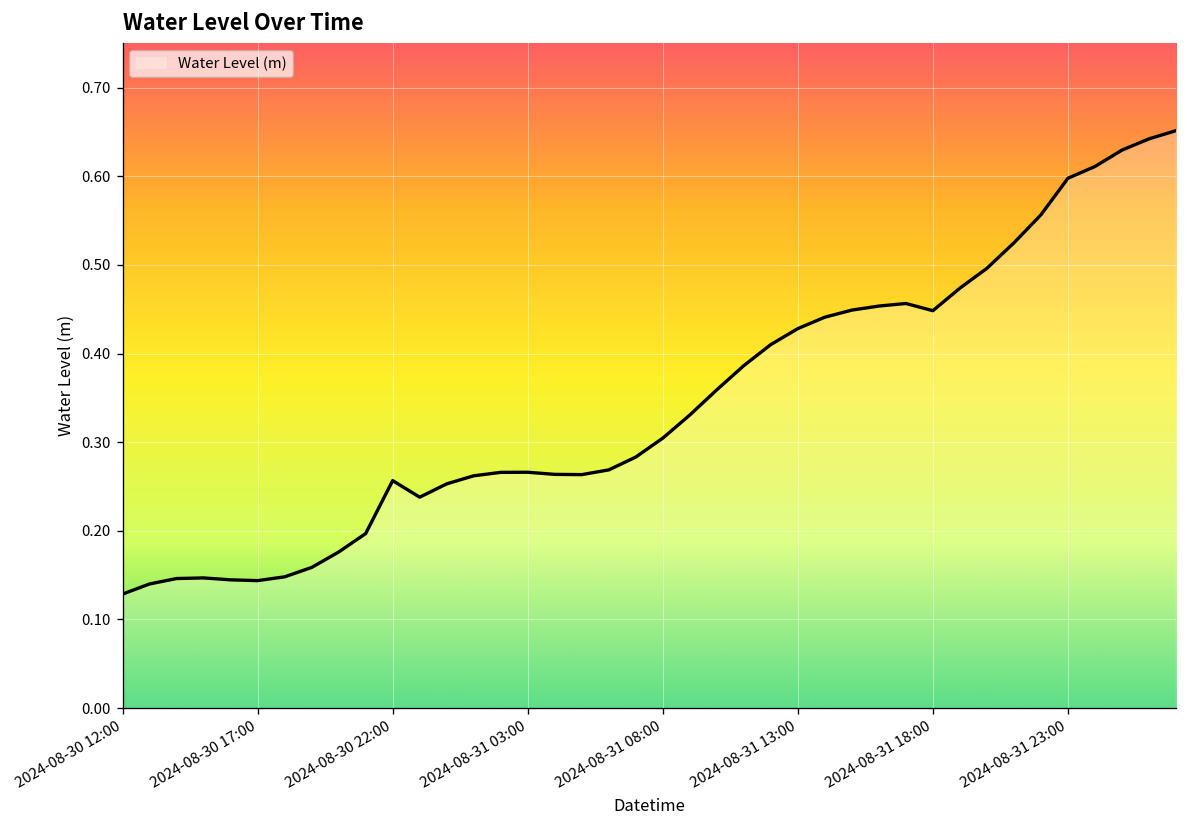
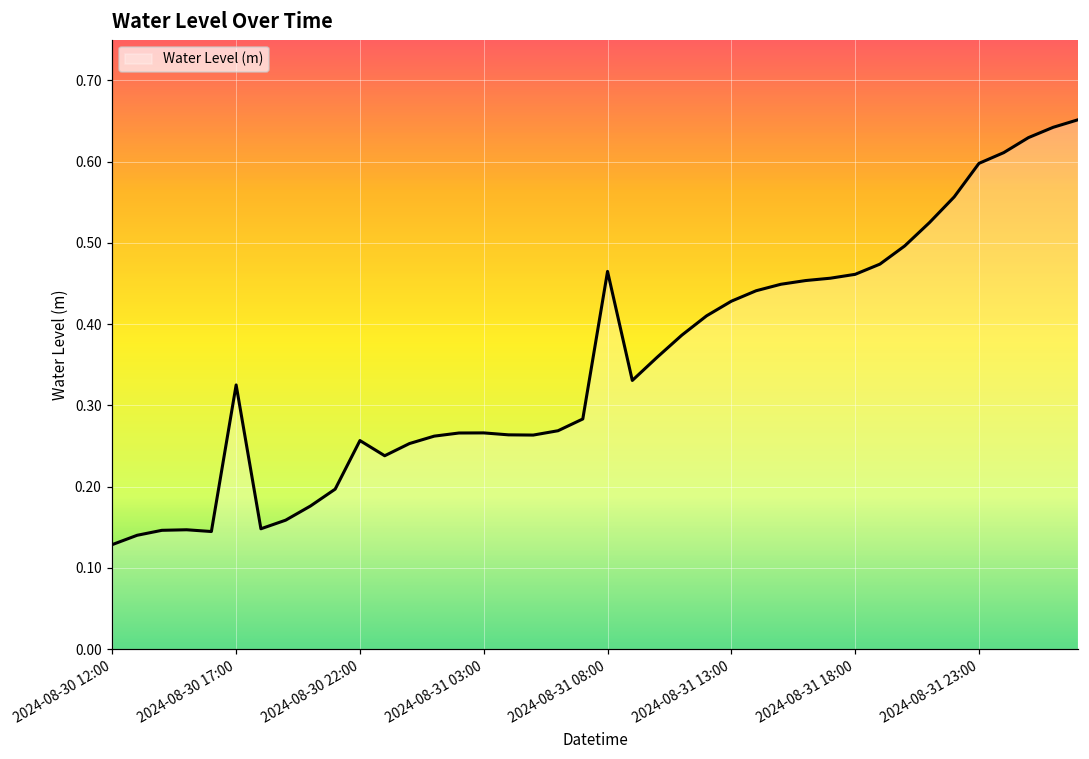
2024-08-30 17:00: 0.14 -> 0.33
2024-08-31 08:00: 0.30 -> 0.46
2024-08-31 18:00: 0.45 -> 0.46
